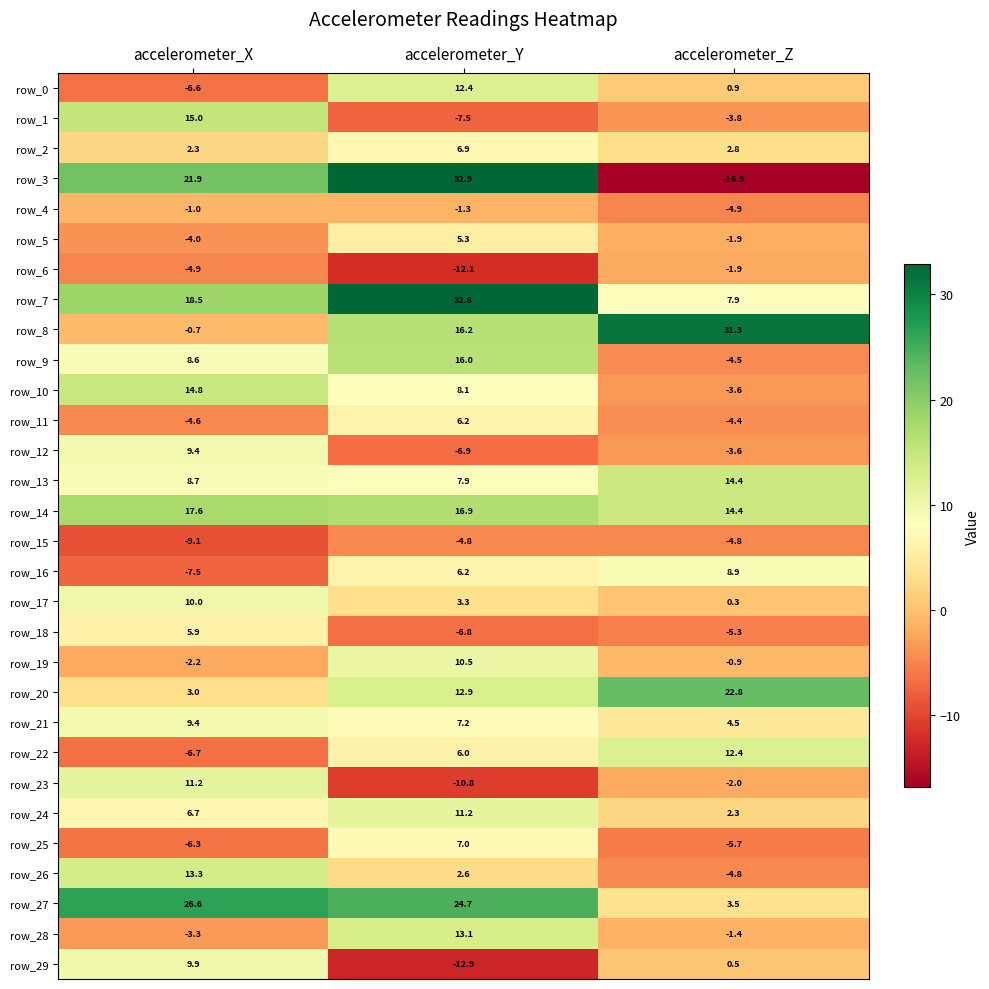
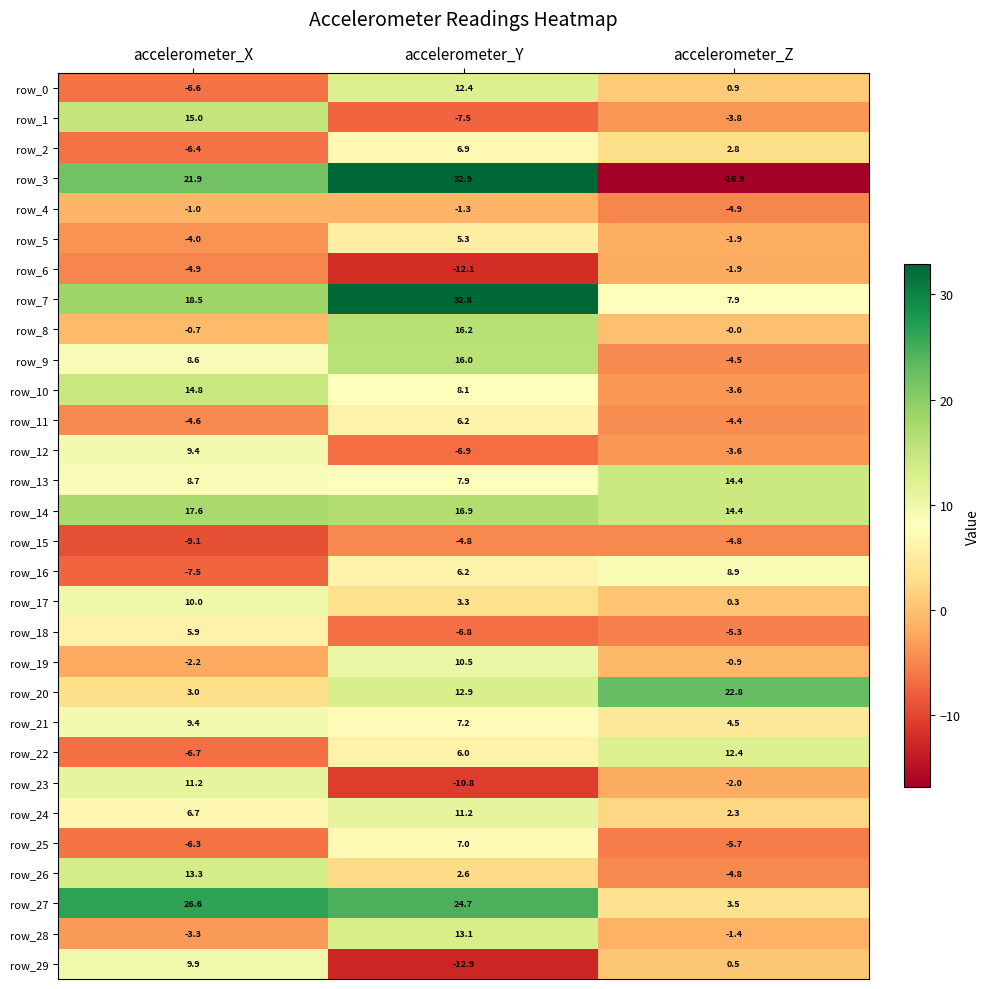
row_2, accelerometer_X: 2.3 -> -6.4
row_8, accelerometer_Z: 31.3 -> -0.0
